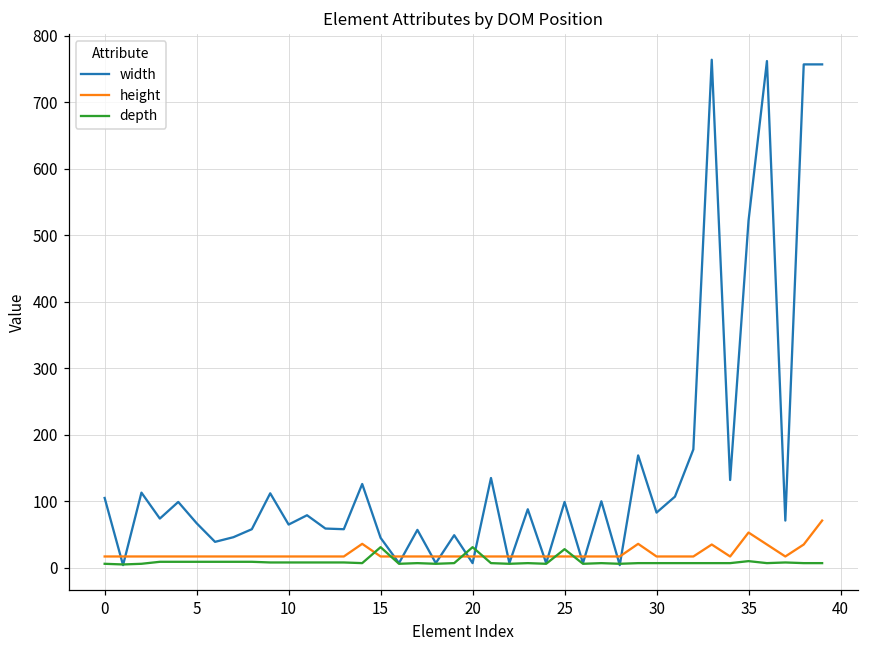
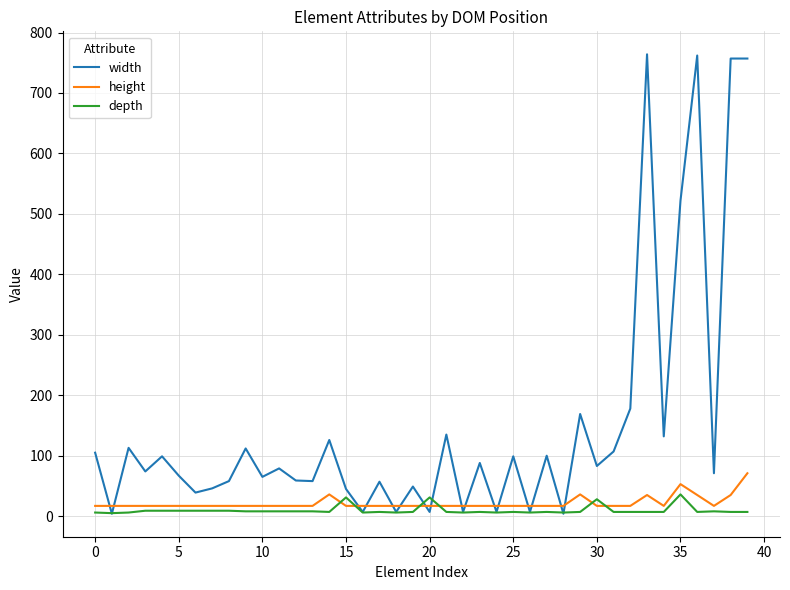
depth, 25: 30 -> 10
depth, 30: 10 -> 30
depth, 35: 10 -> 40
